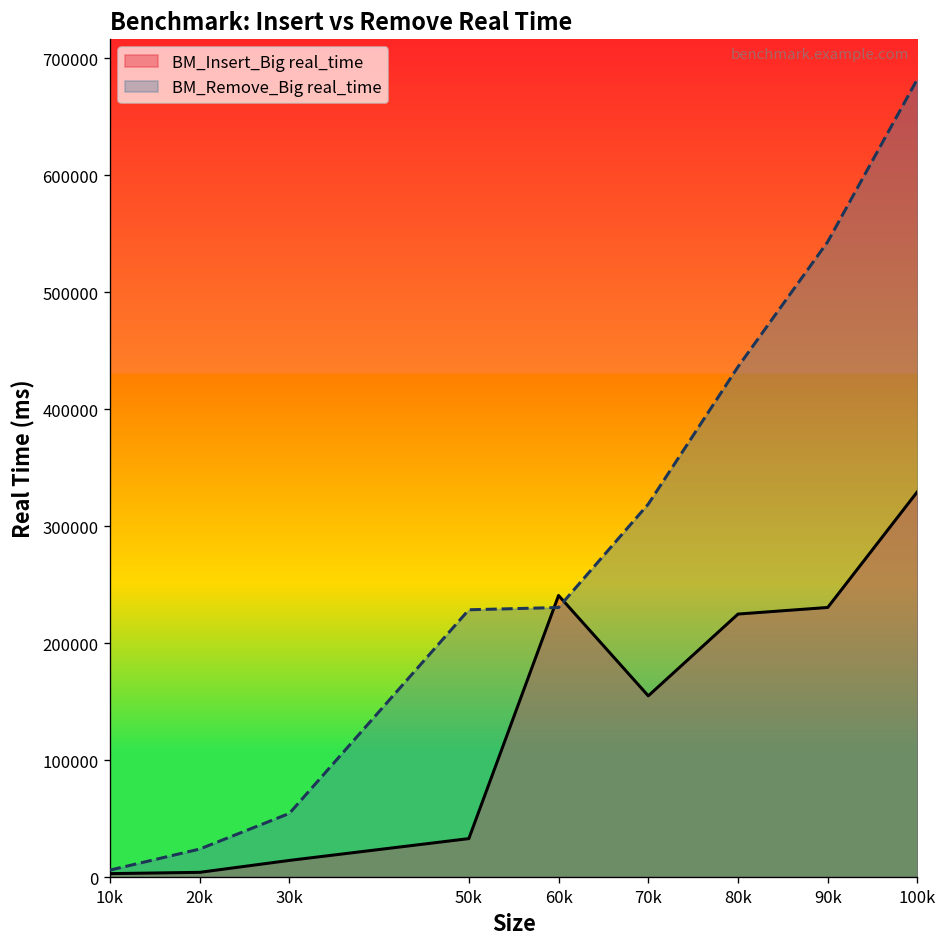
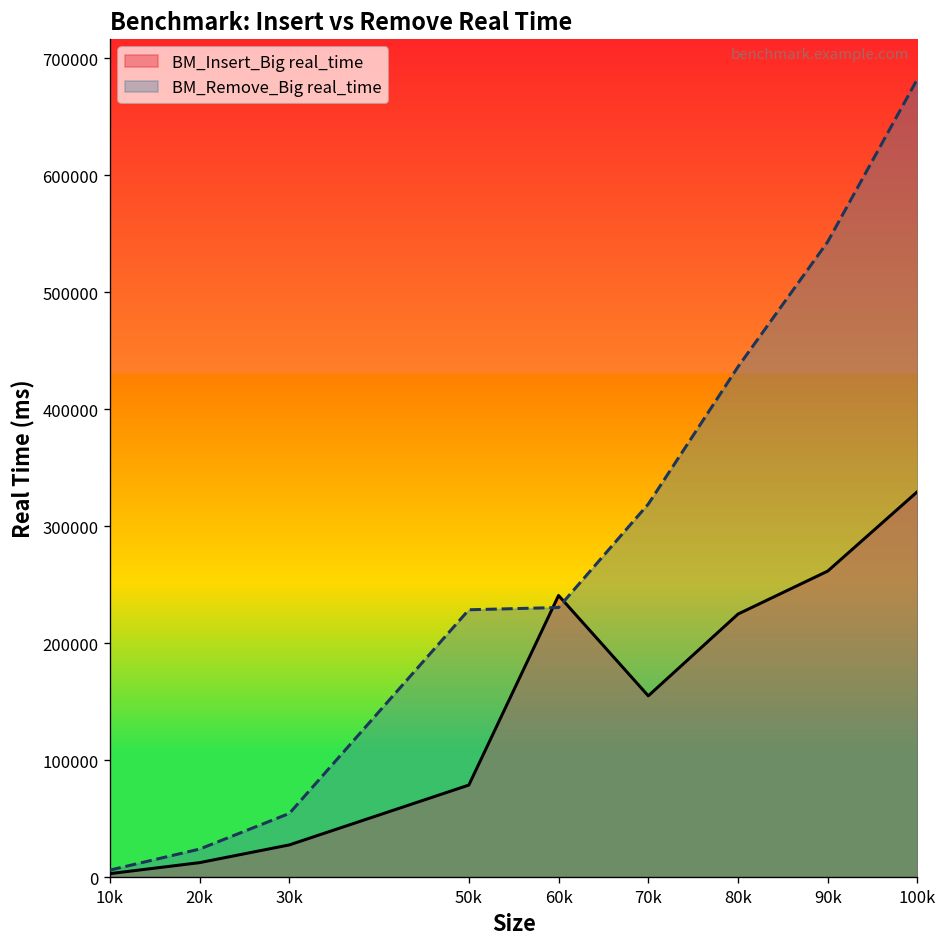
BM_Insert_Big real_time, 20k: 0 -> 10000
BM_Insert_Big real_time, 30k: 10000 -> 30000
BM_Insert_Big real_time, 50k: 30000 -> 80000
BM_Insert_Big real_time, 90k: 230000 -> 260000
